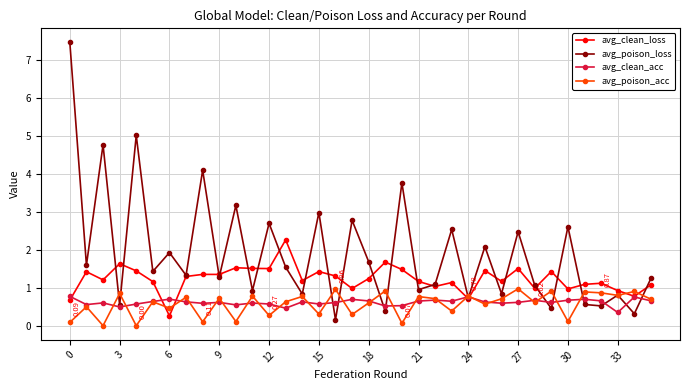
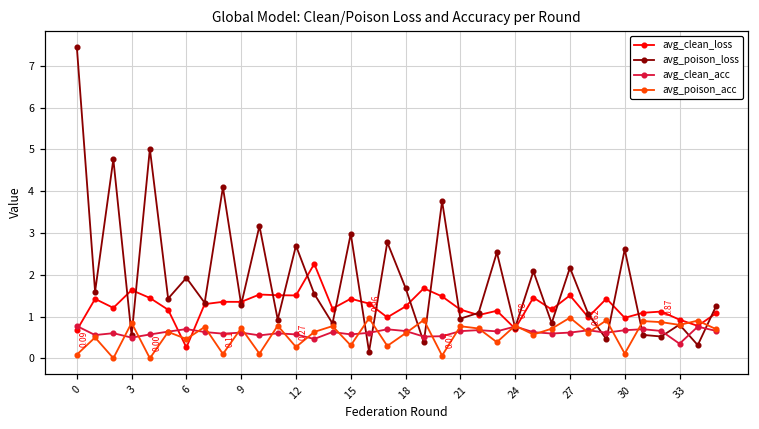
avg_poison_loss, 27: 2.5 -> 2.2
